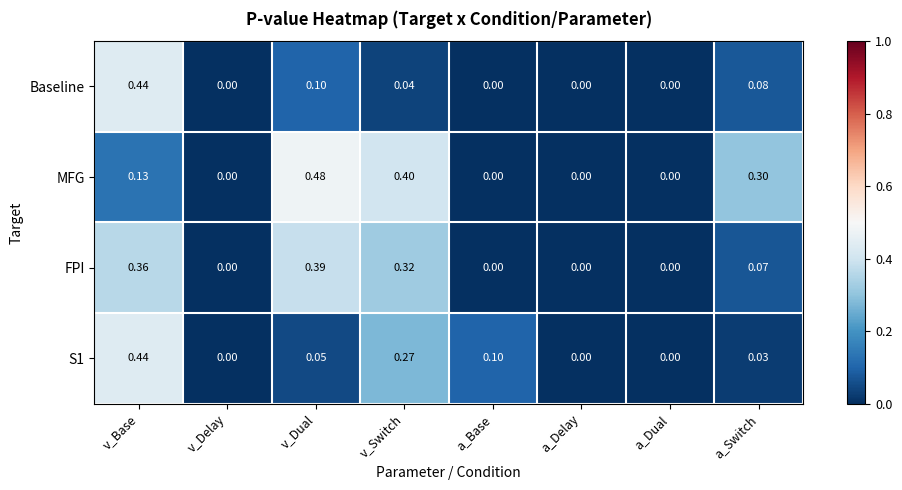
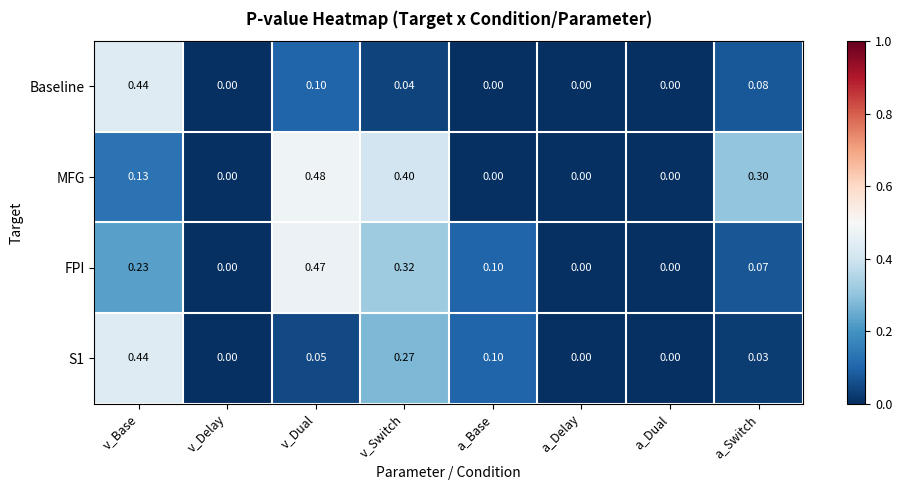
FPI, v_Base: 0.36 -> 0.23
FPI, v_Dual: 0.39 -> 0.47
FPI, a_Base: 0.00 -> 0.10
